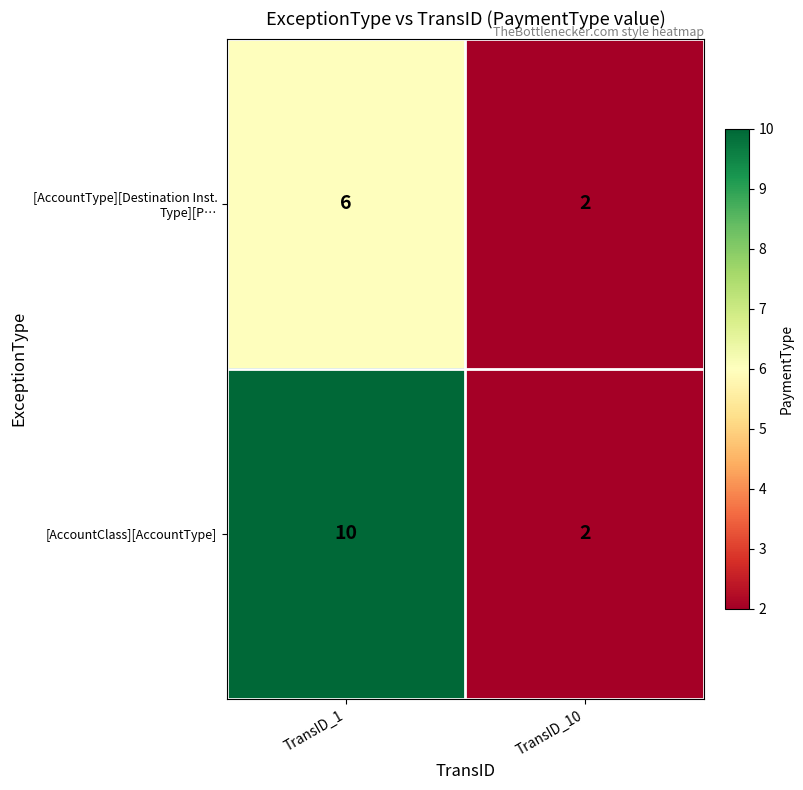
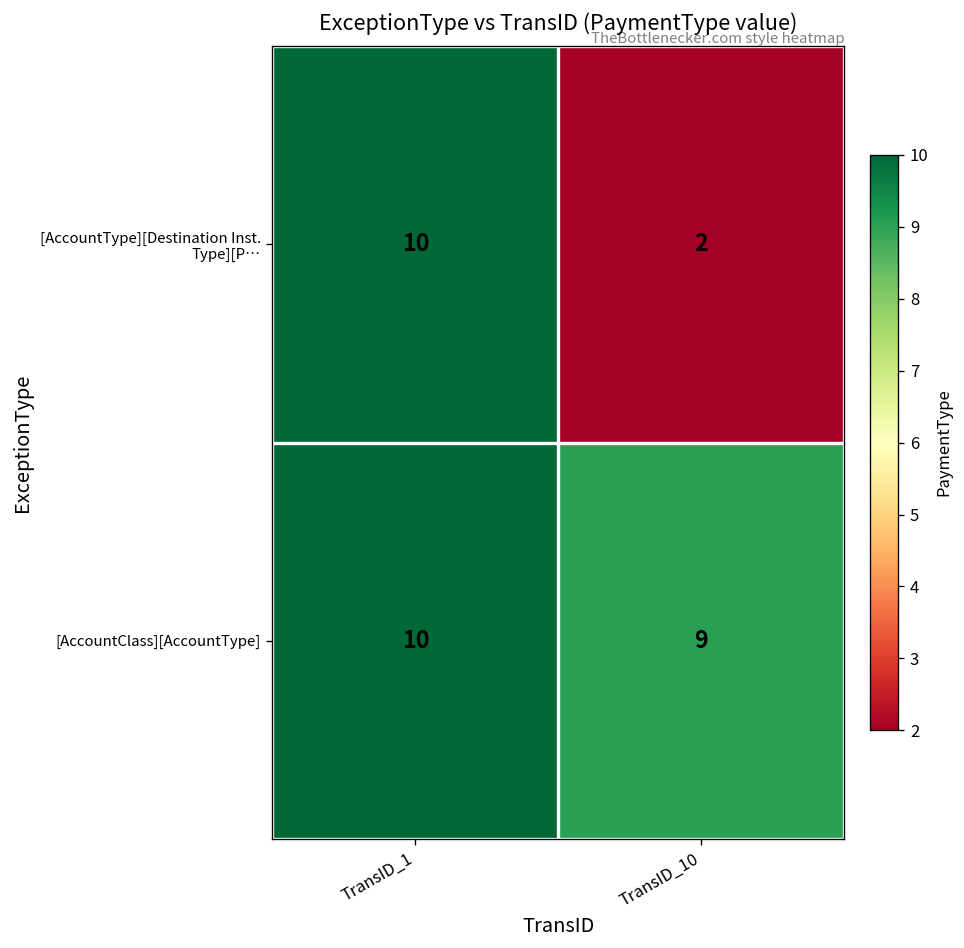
[AccountType][Destination Inst. Type][P…, TransID_1: 6 -> 10
[AccountClass][AccountType], TransID_10: 2 -> 9
